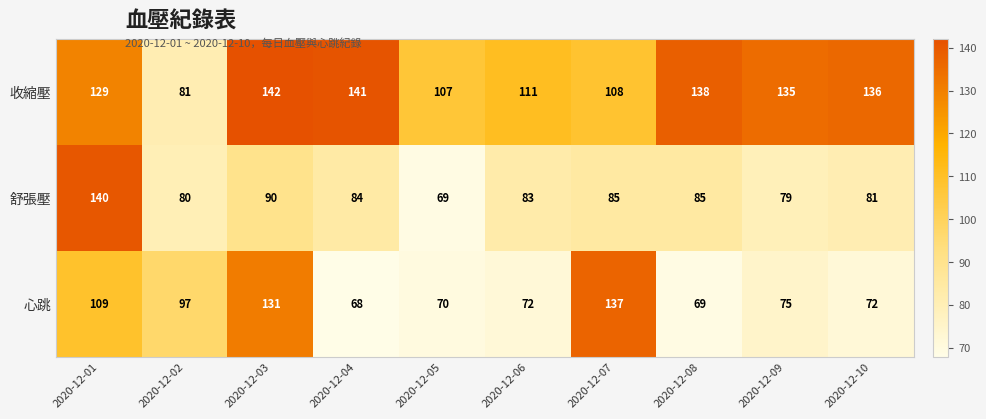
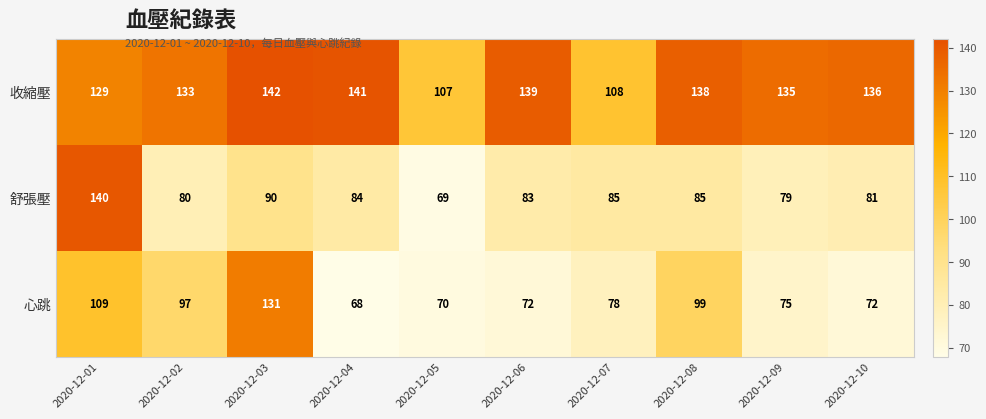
收縮壓, 2020-12-02: 81 -> 133
收縮壓, 2020-12-06: 111 -> 139
心跳, 2020-12-07: 137 -> 78
心跳, 2020-12-08: 69 -> 99
